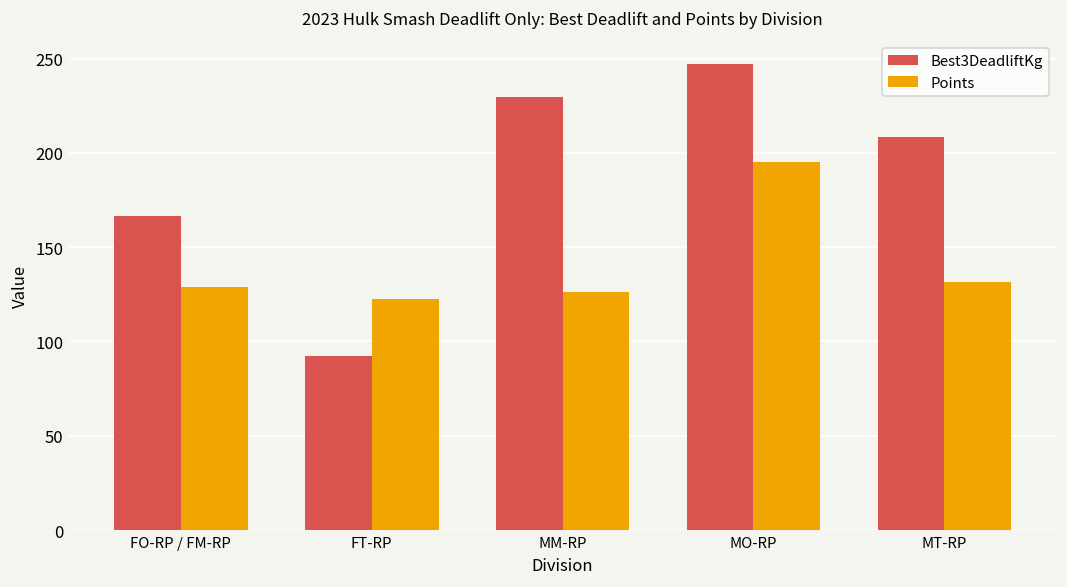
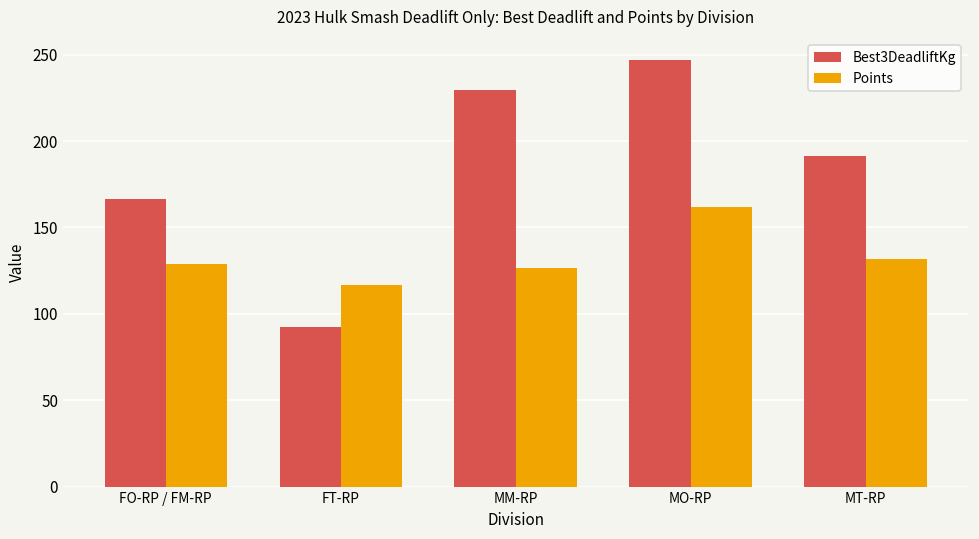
Points, FT-RP: 123 -> 117
Points, MO-RP: 195 -> 162
Best3DeadliftKg, MT-RP: 208 -> 191
